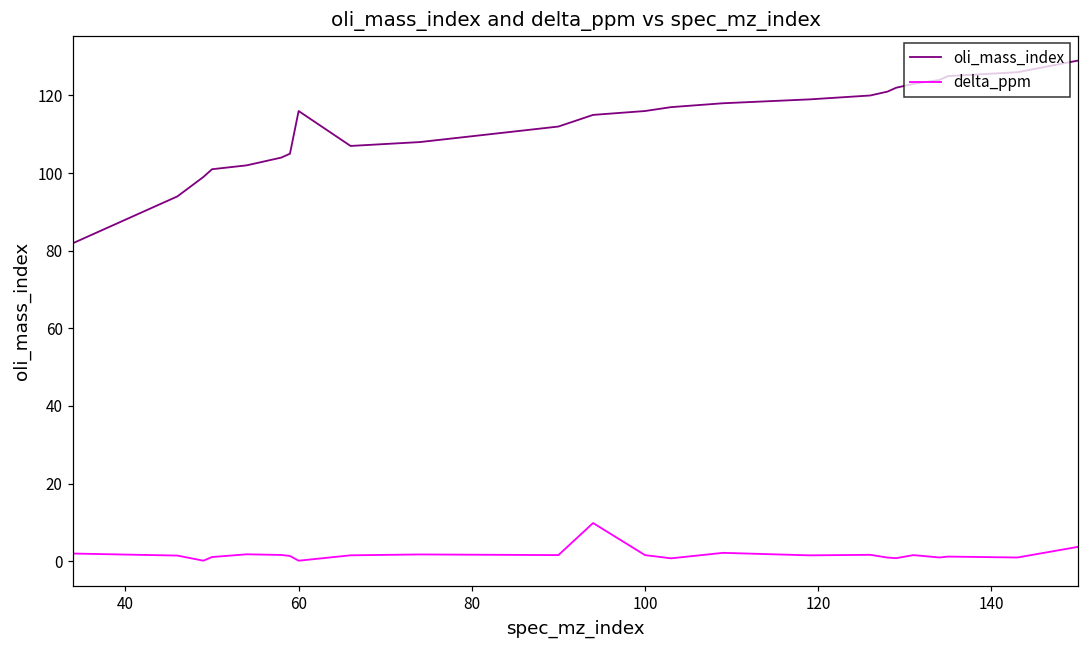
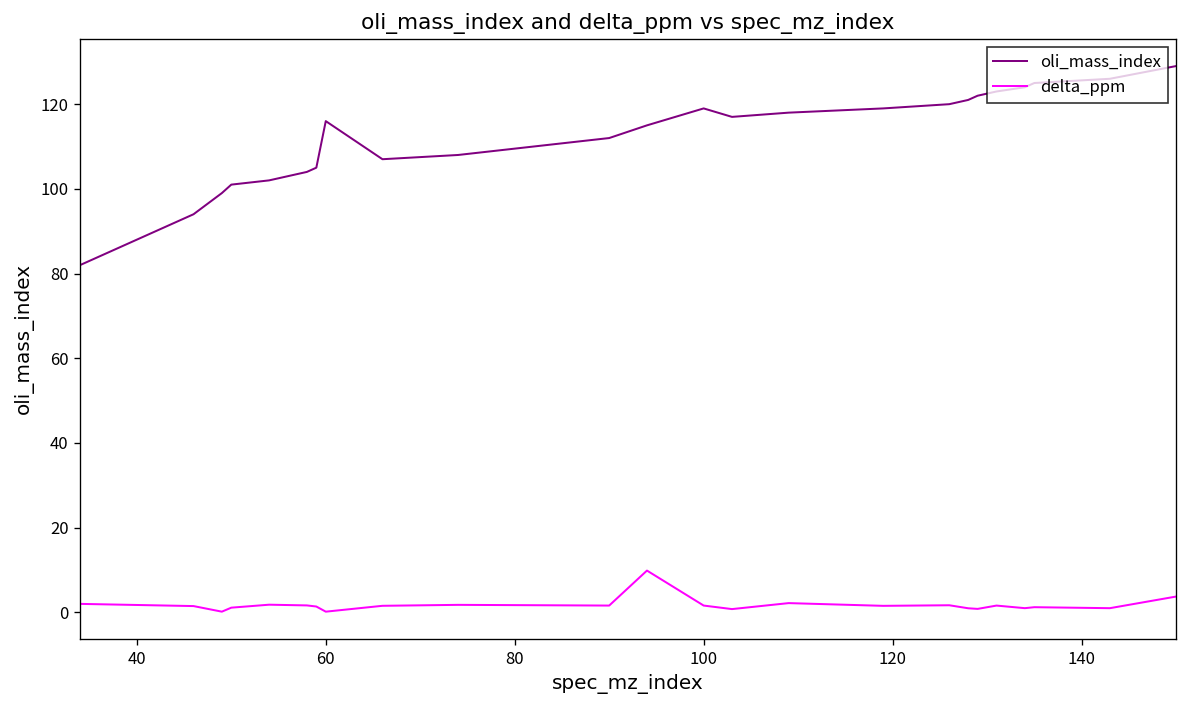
oli_mass_index, 100: 116 -> 119
